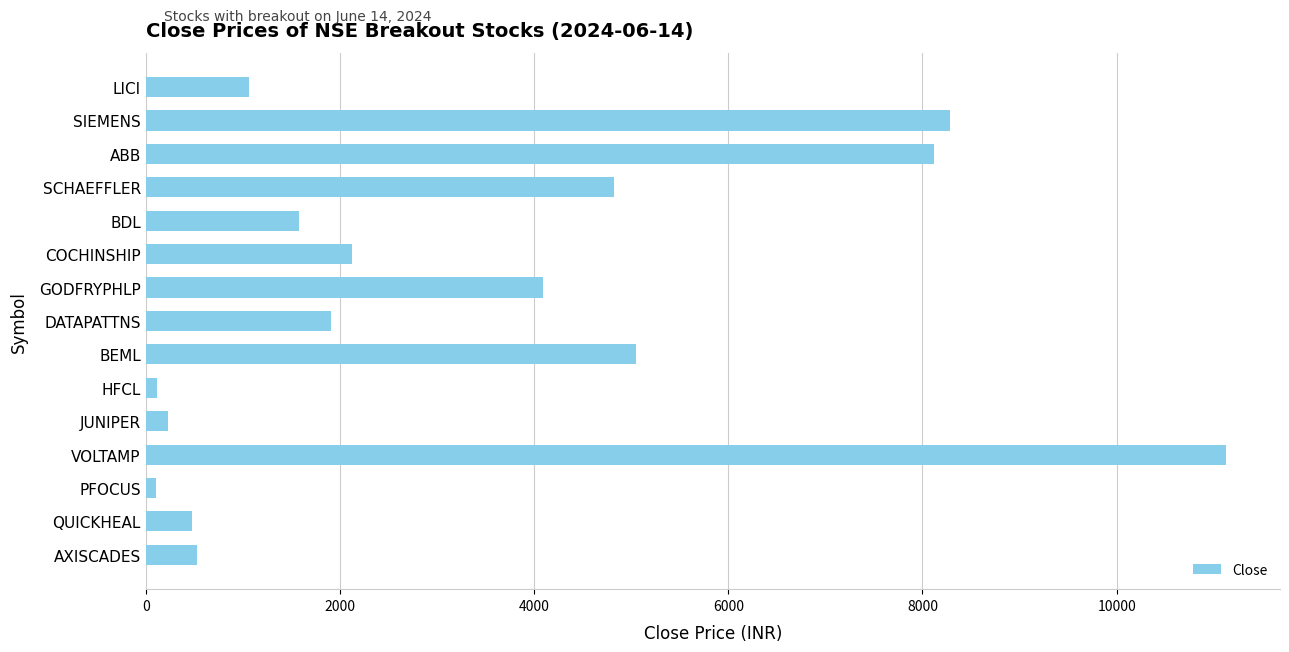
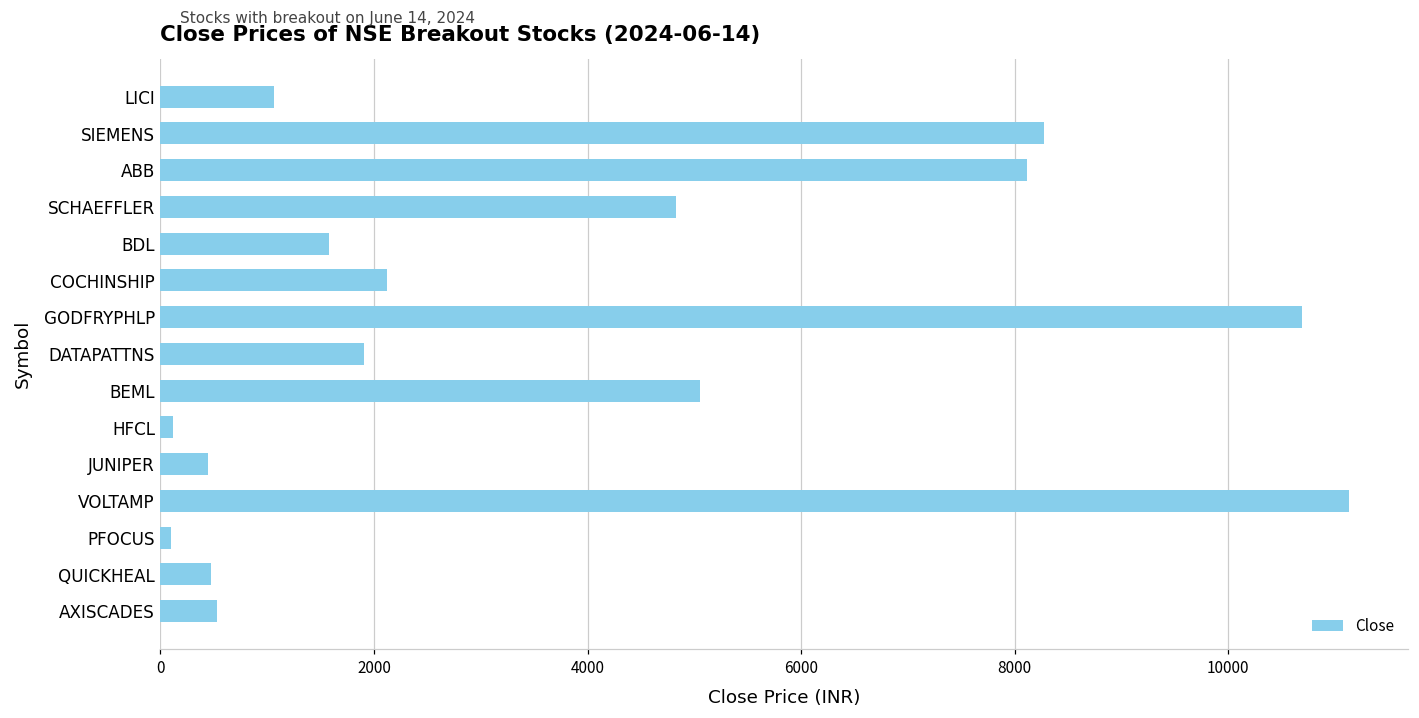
GODFRYPHLP: 4100 -> 10700
JUNIPER: 200 -> 400
